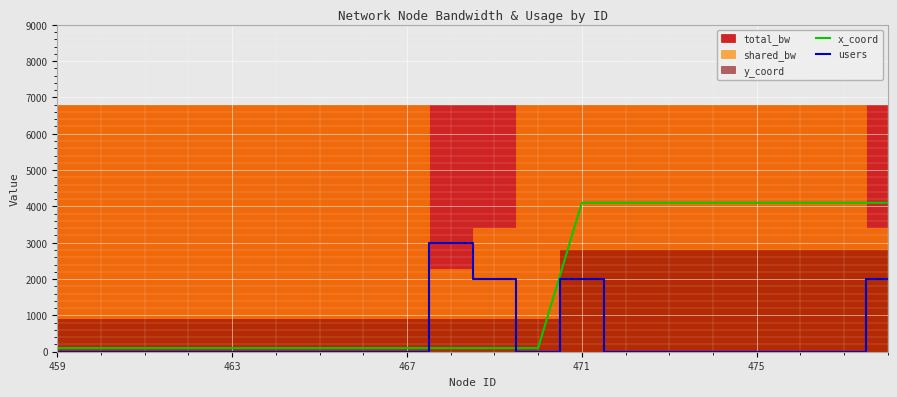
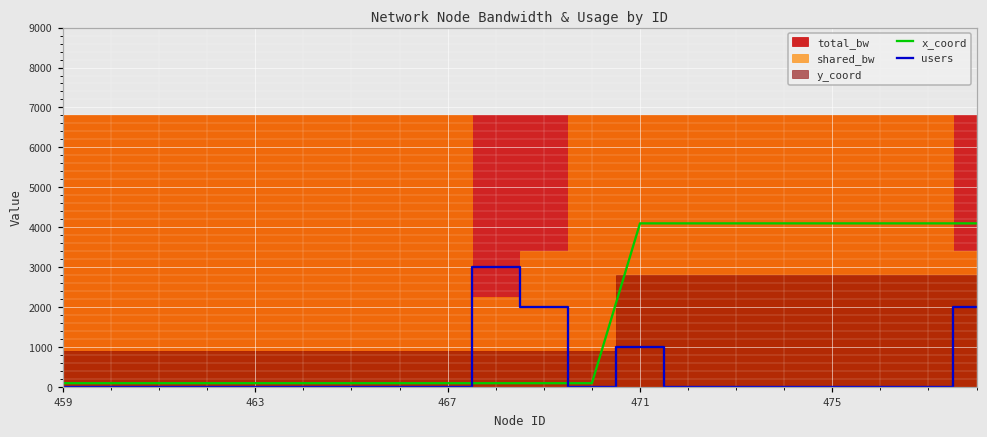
users, 471: 2000 -> 1000
